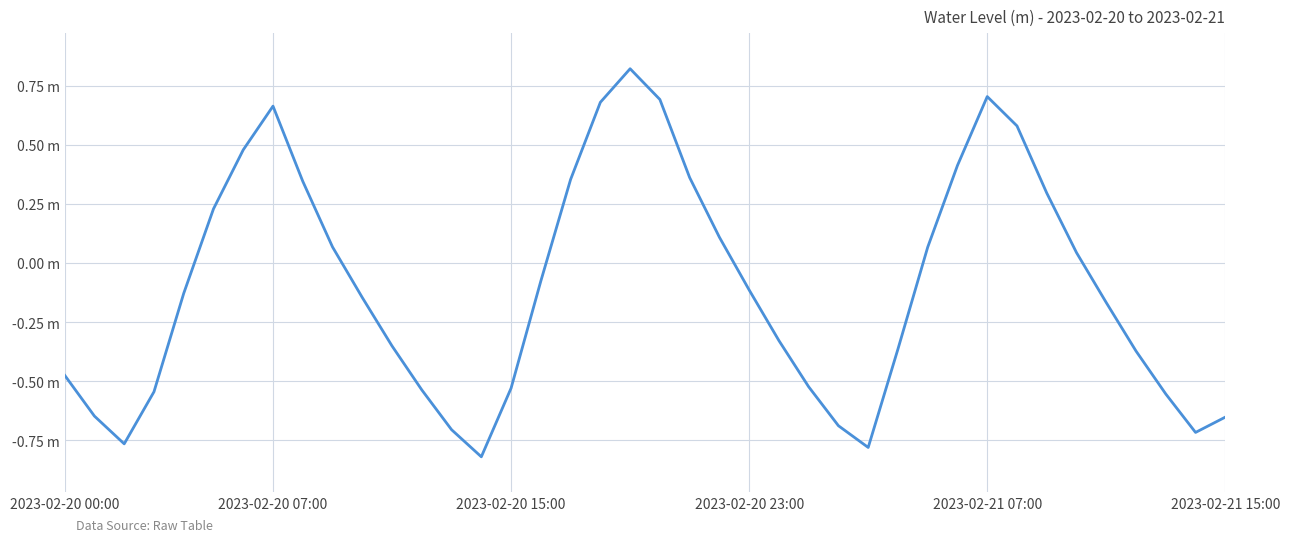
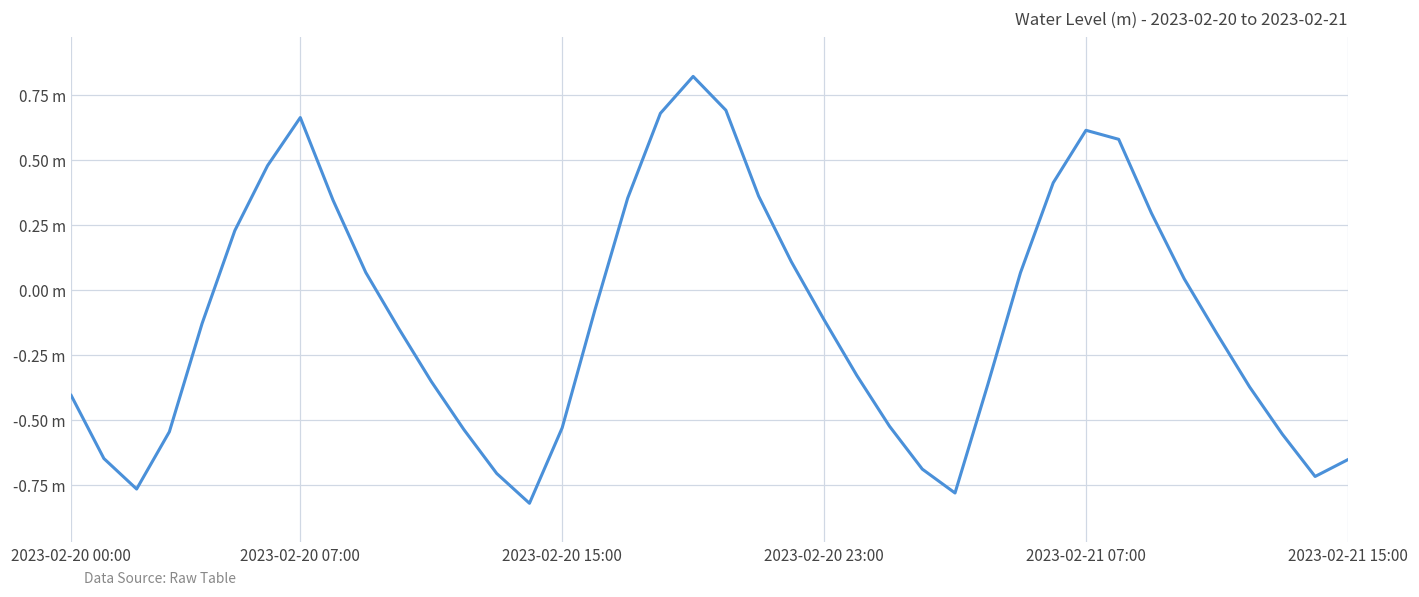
2023-02-20 00:00: -0.47 m -> -0.40 m
2023-02-21 07:00: 0.70 m -> 0.61 m
